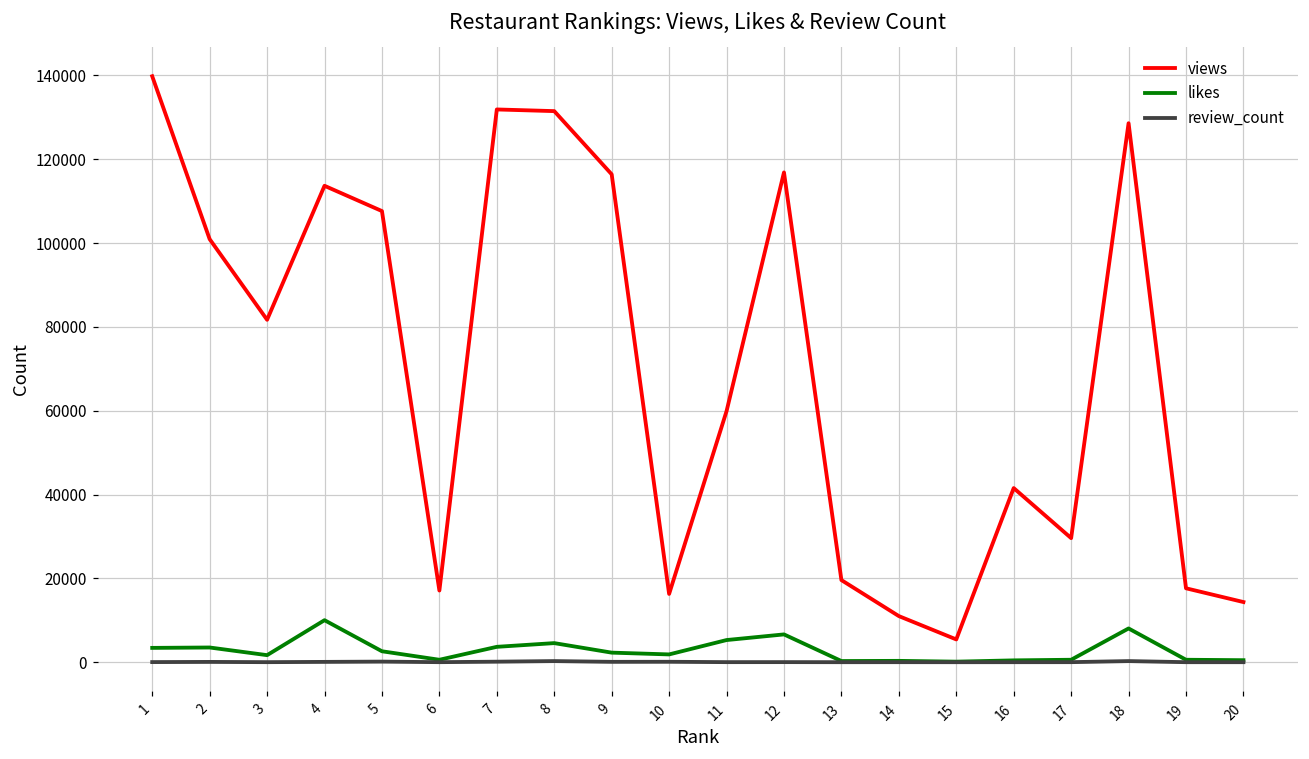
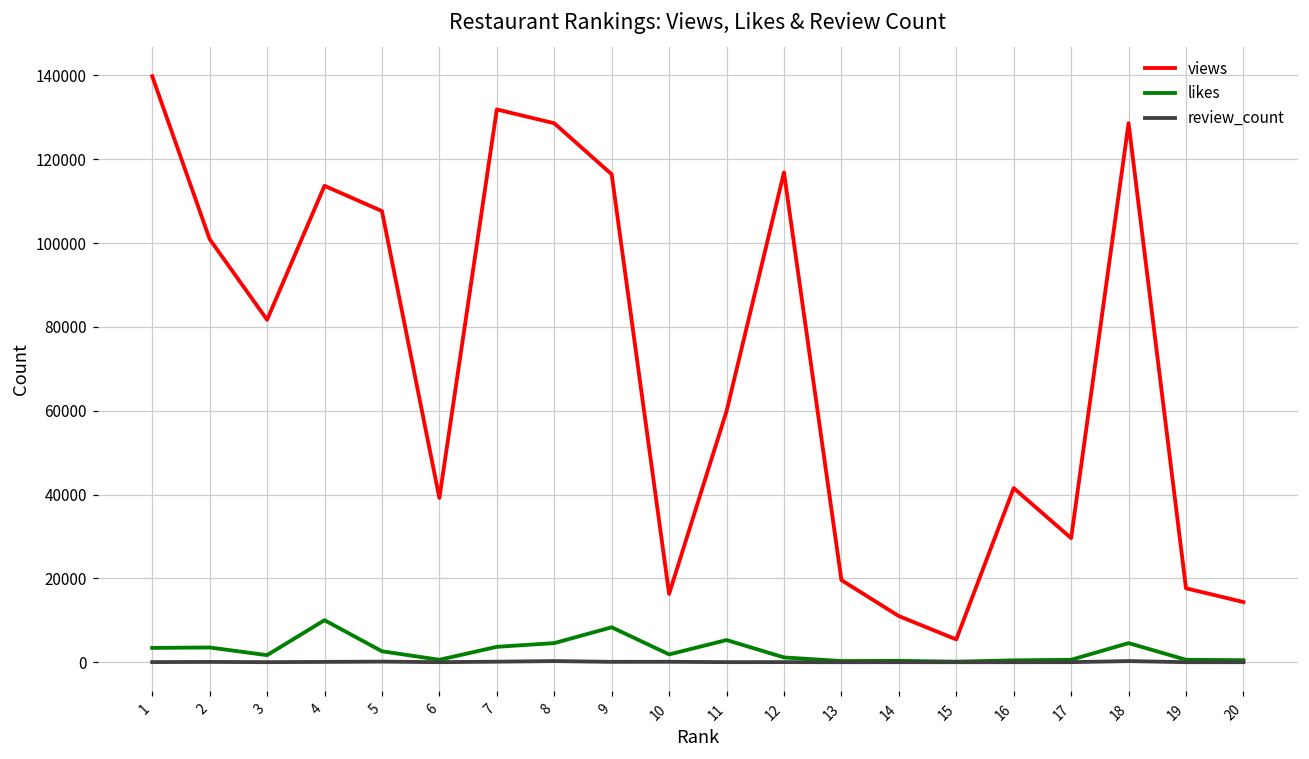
views, 6: 17000 -> 39000
views, 8: 131000 -> 129000
likes, 9: 2000 -> 8000
likes, 12: 7000 -> 1000
likes, 18: 8000 -> 5000
